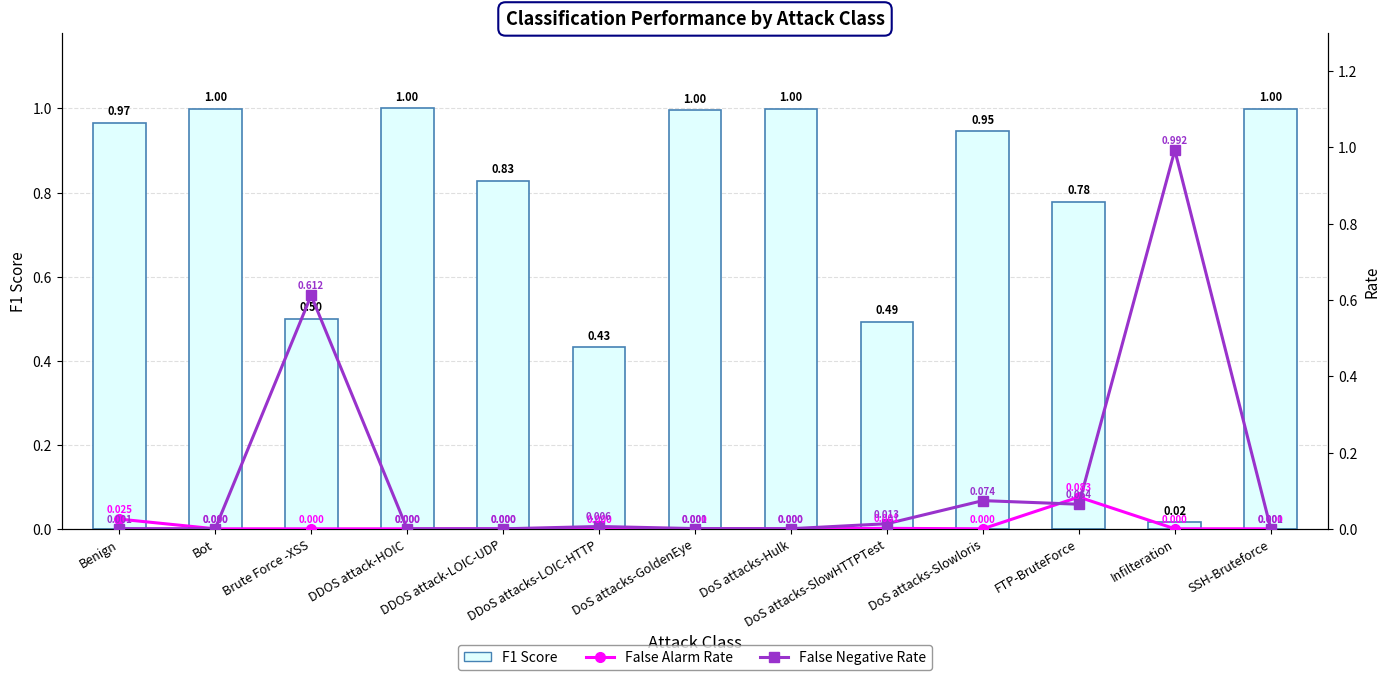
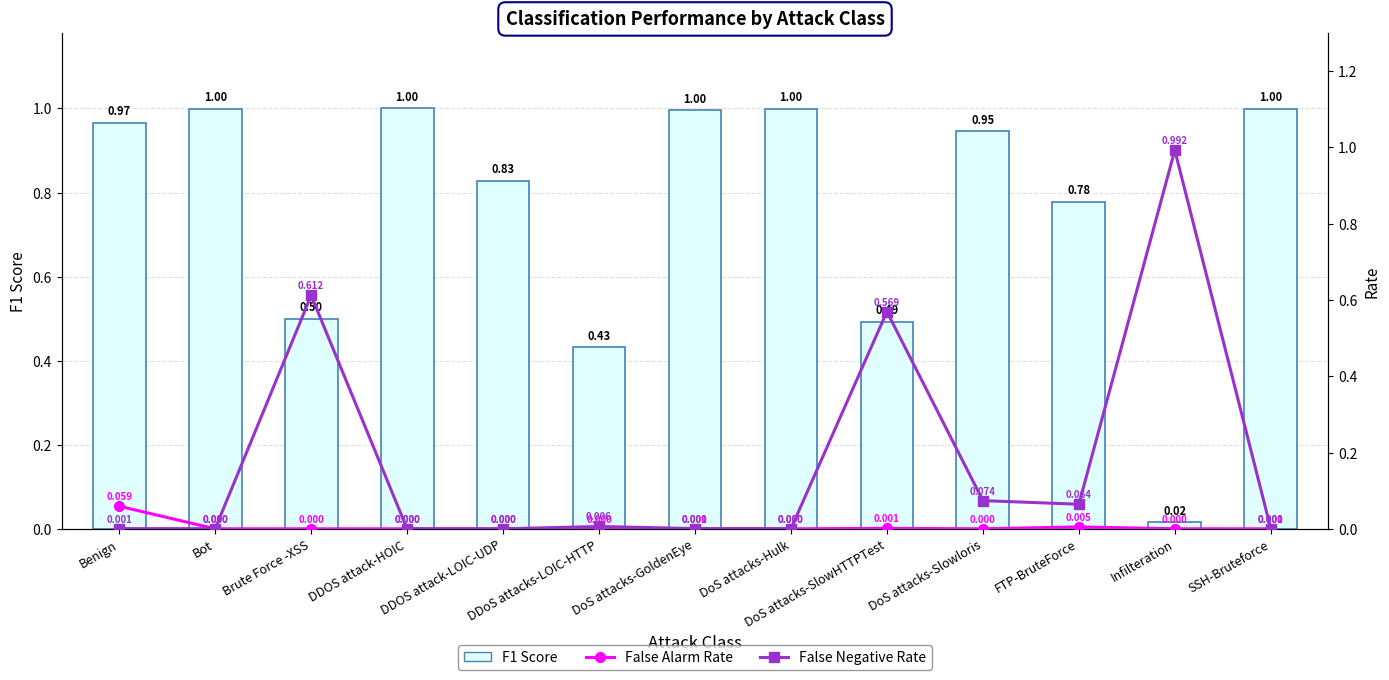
False Alarm Rate, Benign: 0.025 -> 0.059
False Negative Rate, DoS attacks-SlowHTTPTest: 0.013 -> 0.569
False Alarm Rate, FTP-BruteForce: 0.083 -> 0.005
